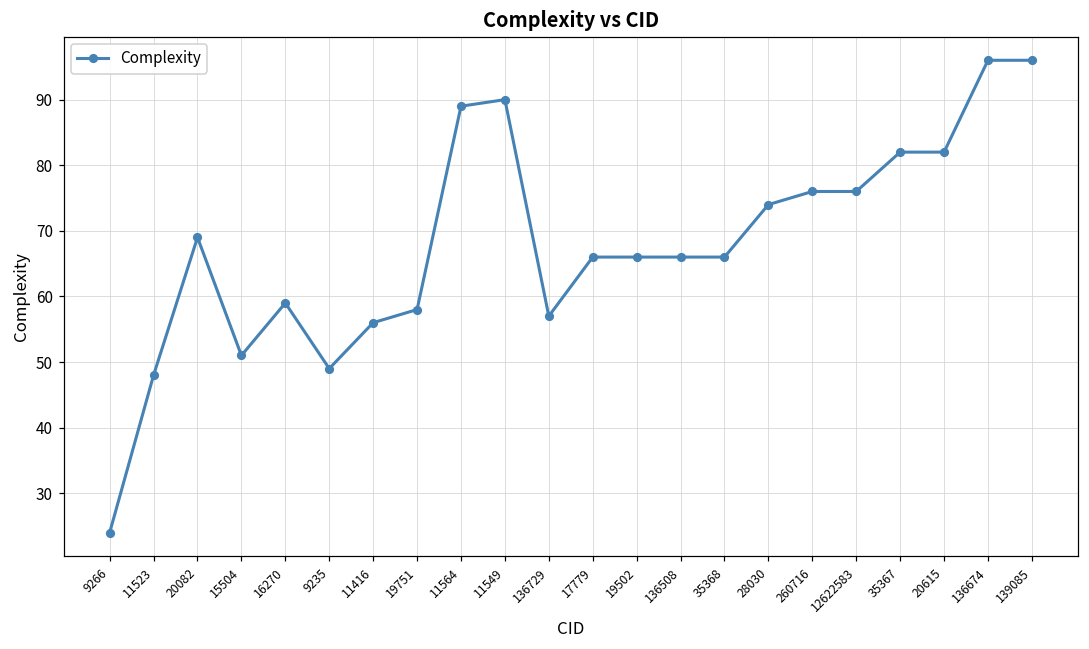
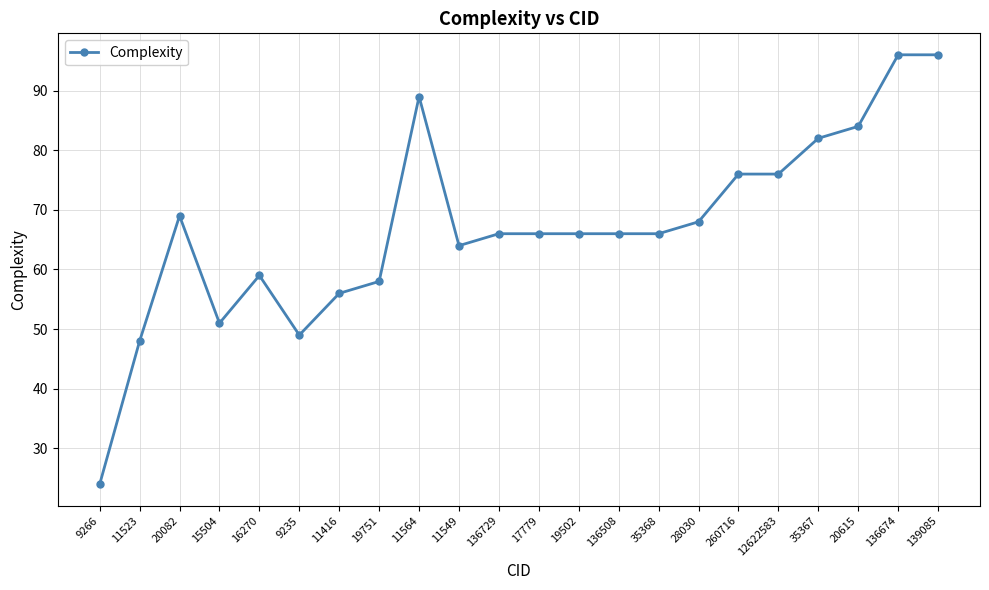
11549: 90 -> 64
136729: 57 -> 66
28030: 74 -> 68
20615: 82 -> 84
